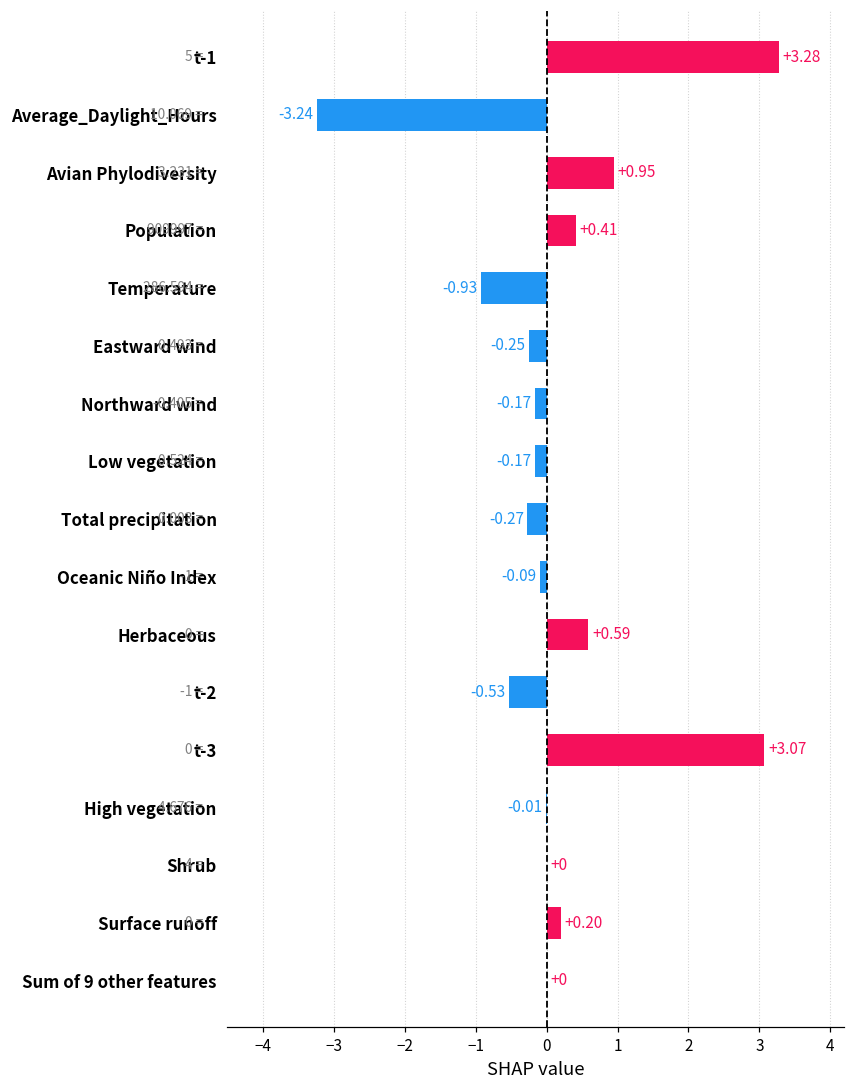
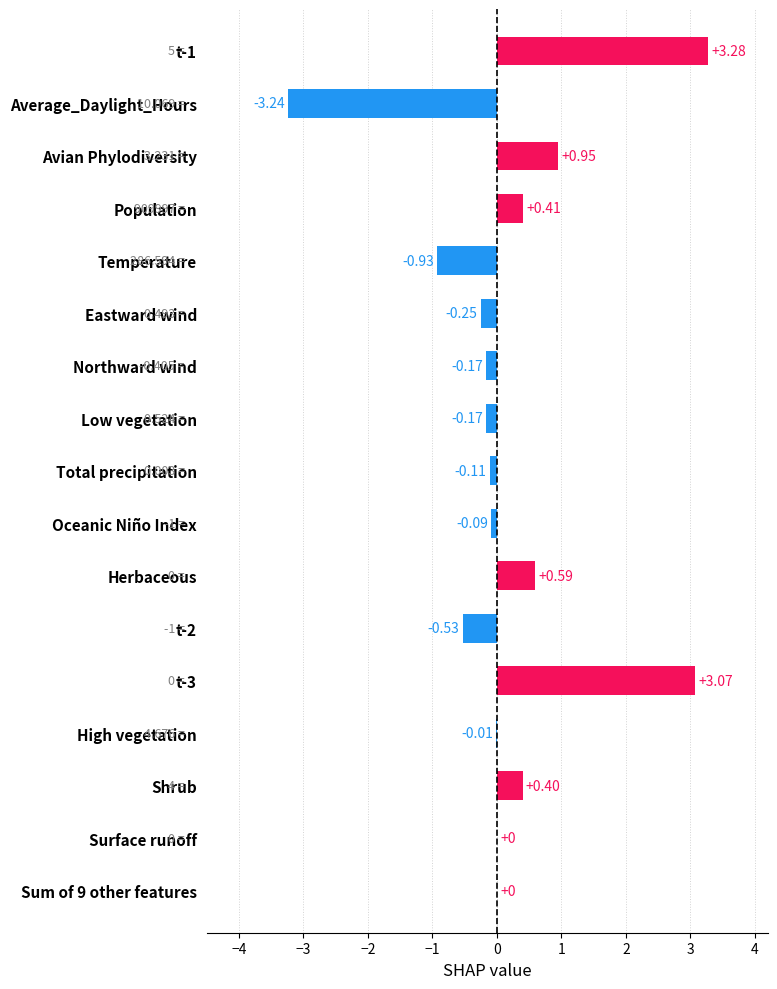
Total precipitation: -0.27 -> -0.11
Shrub: +0 -> +0.40
Surface runoff: +0.20 -> +0
